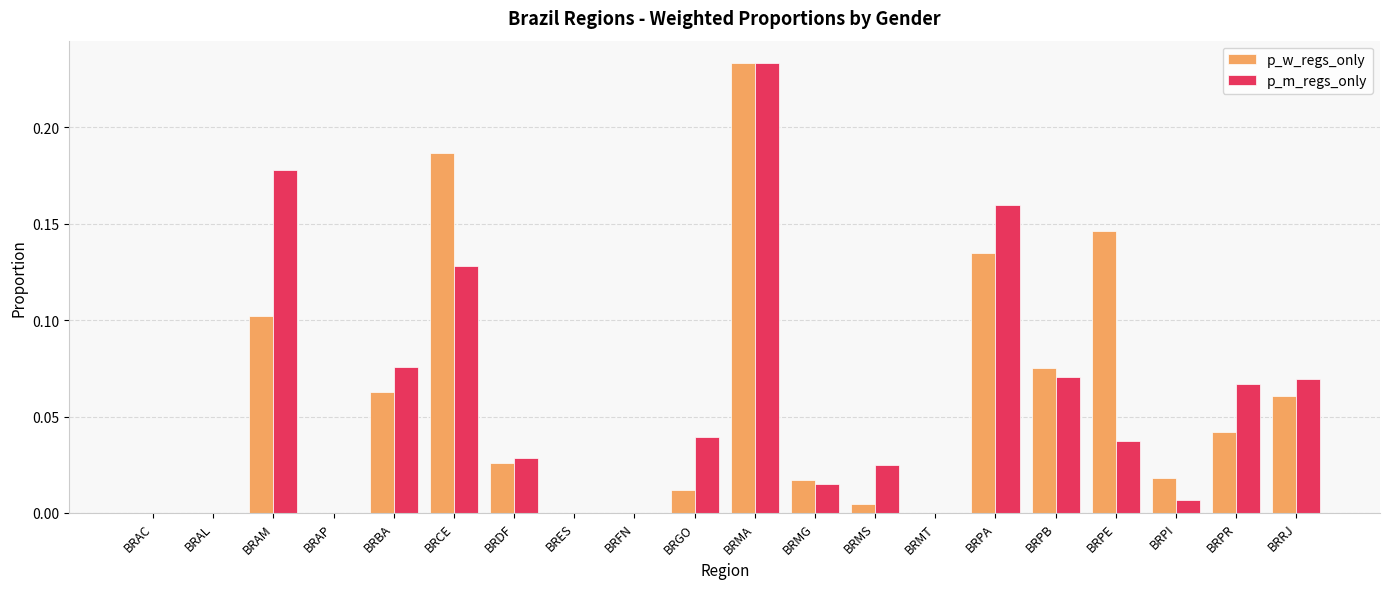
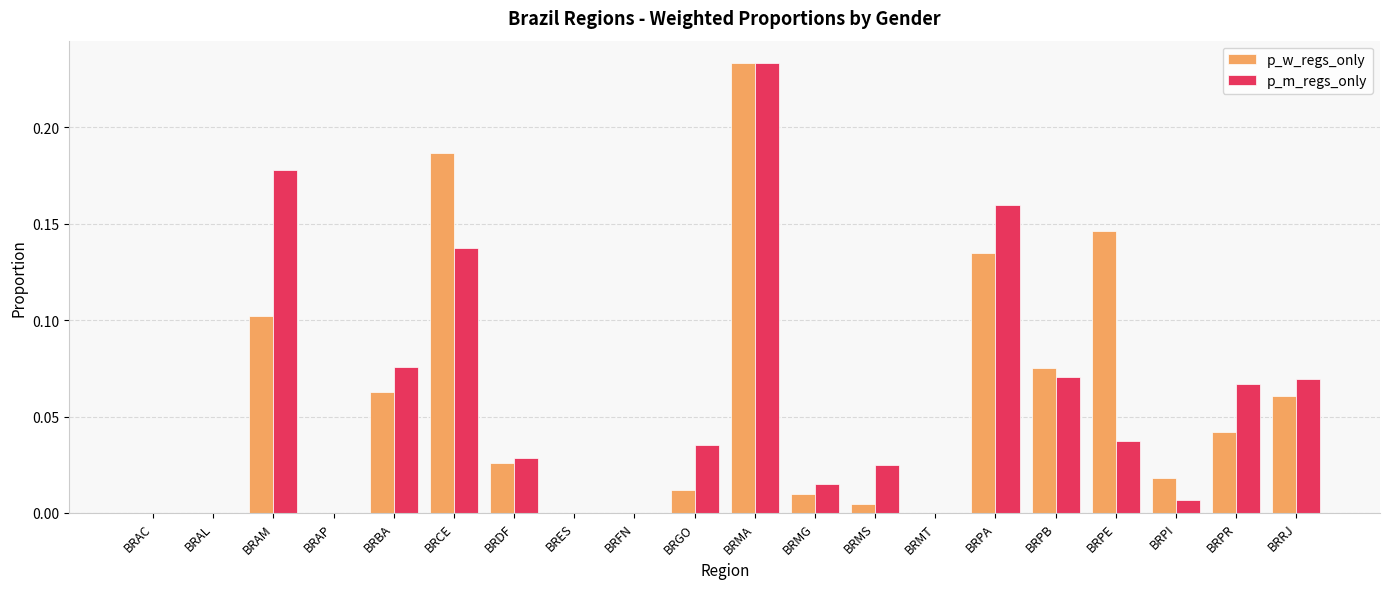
p_m_regs_only, BRCE: 0.128 -> 0.137
p_m_regs_only, BRGO: 0.040 -> 0.035
p_w_regs_only, BRMG: 0.017 -> 0.010
